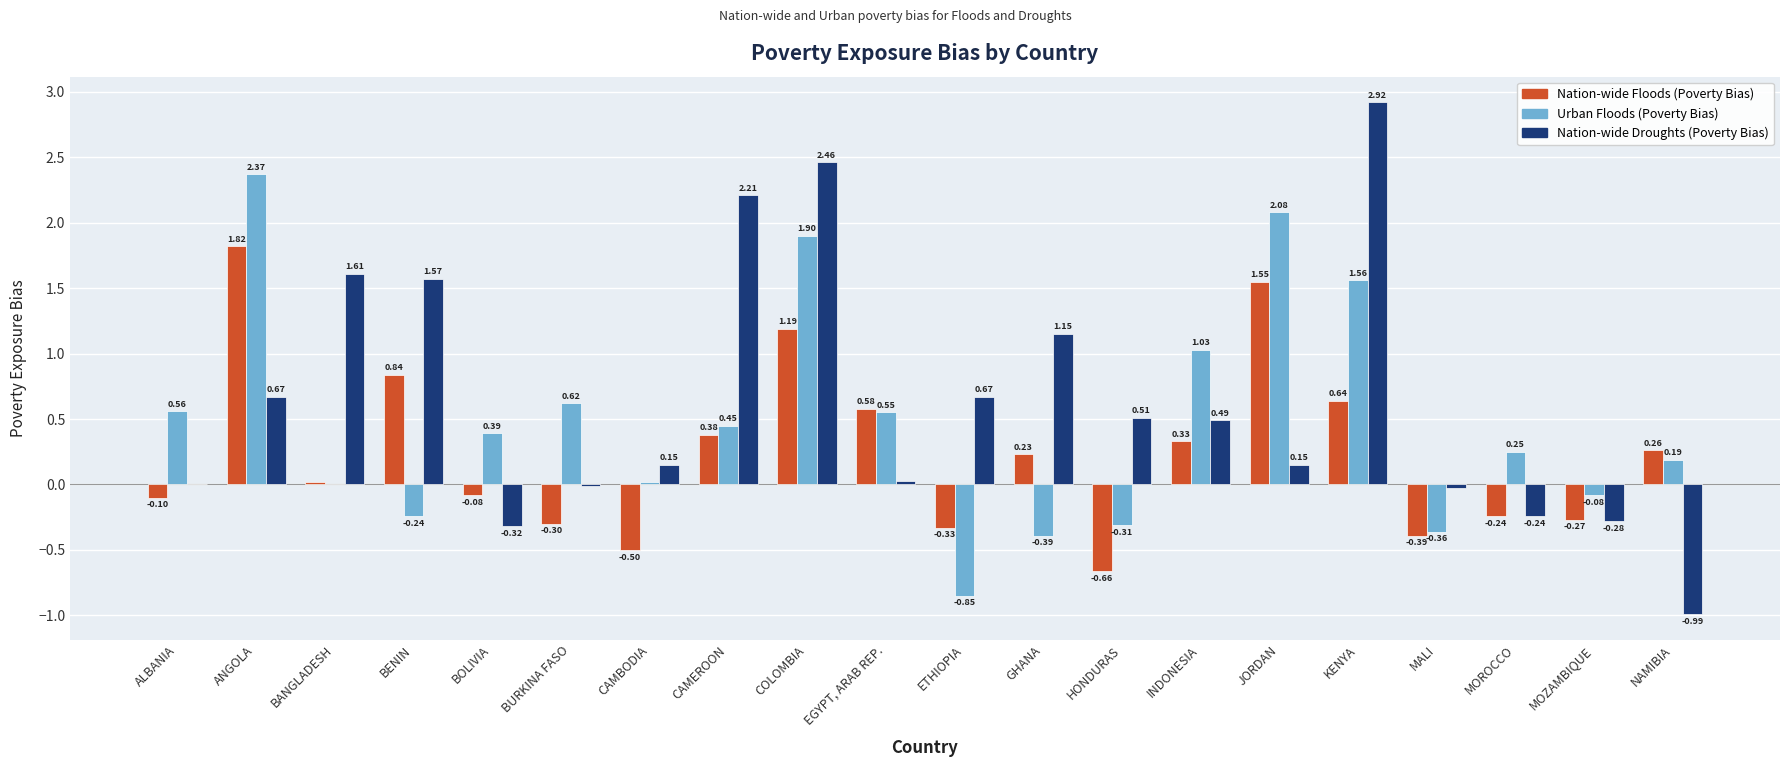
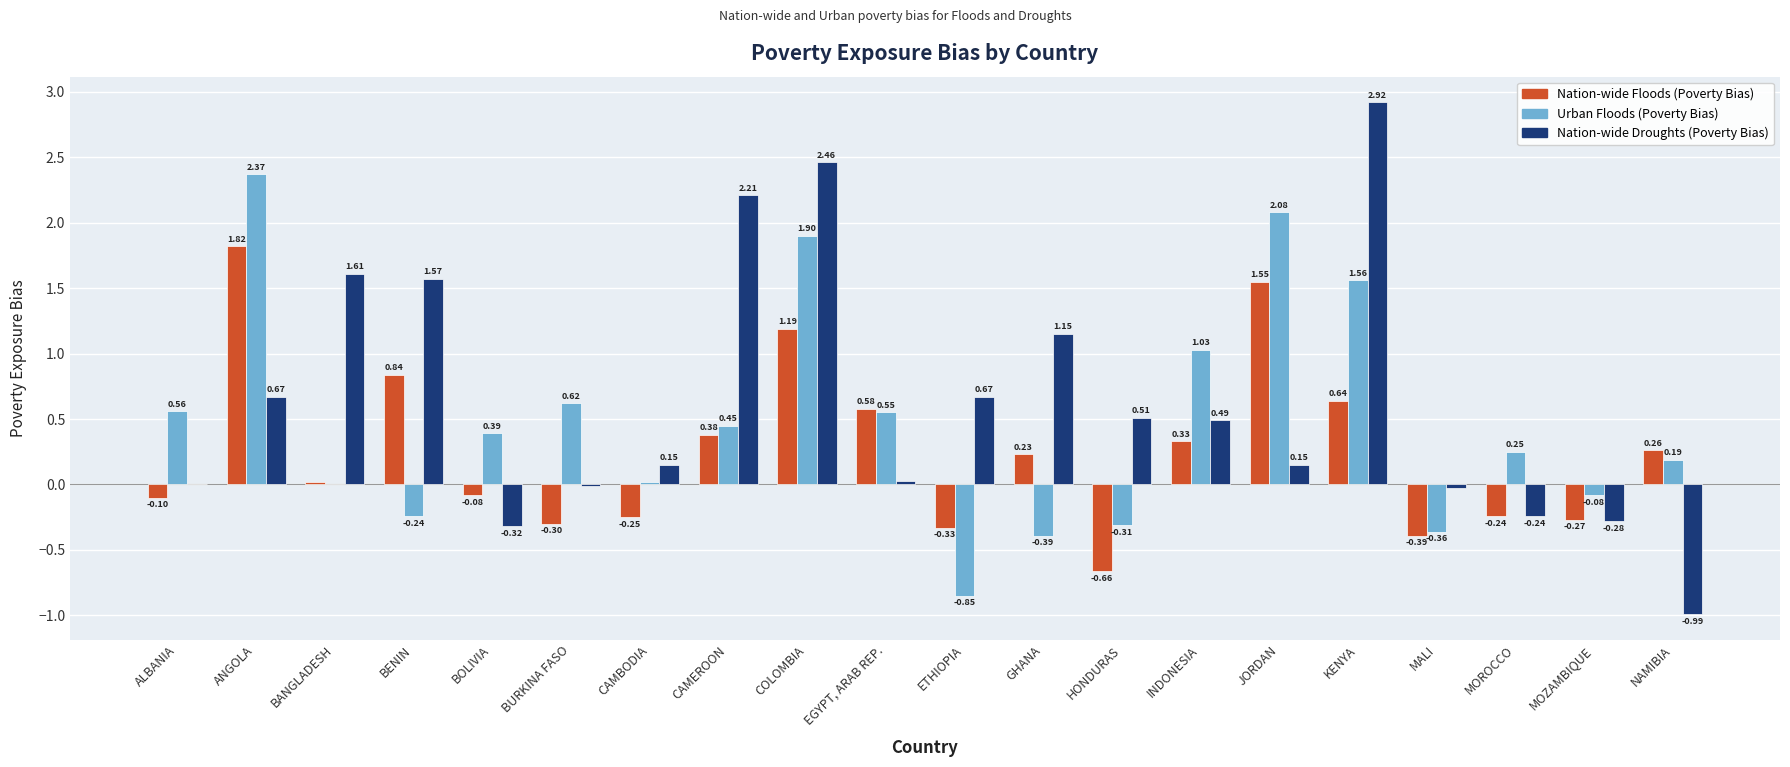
Nation-wide Floods (Poverty Bias), CAMBODIA: -0.50 -> -0.25
